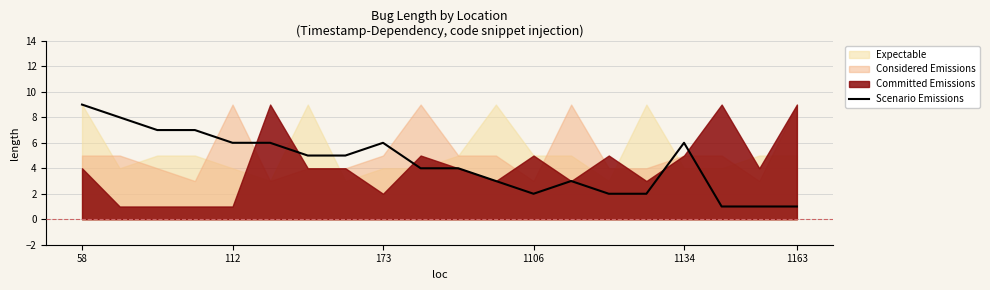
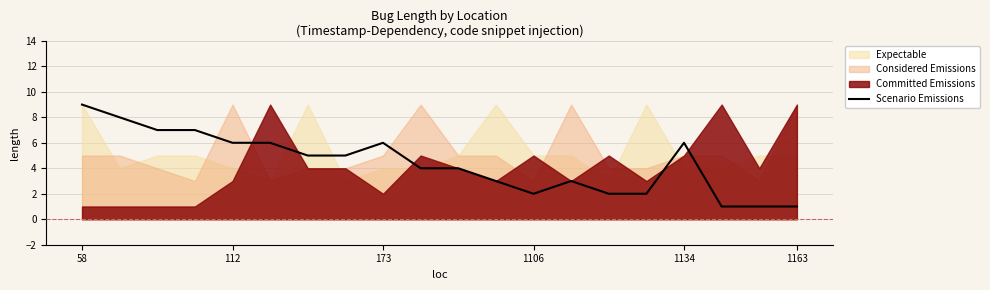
Committed Emissions, 58: 4 -> 1
Committed Emissions, 112: 1 -> 3
